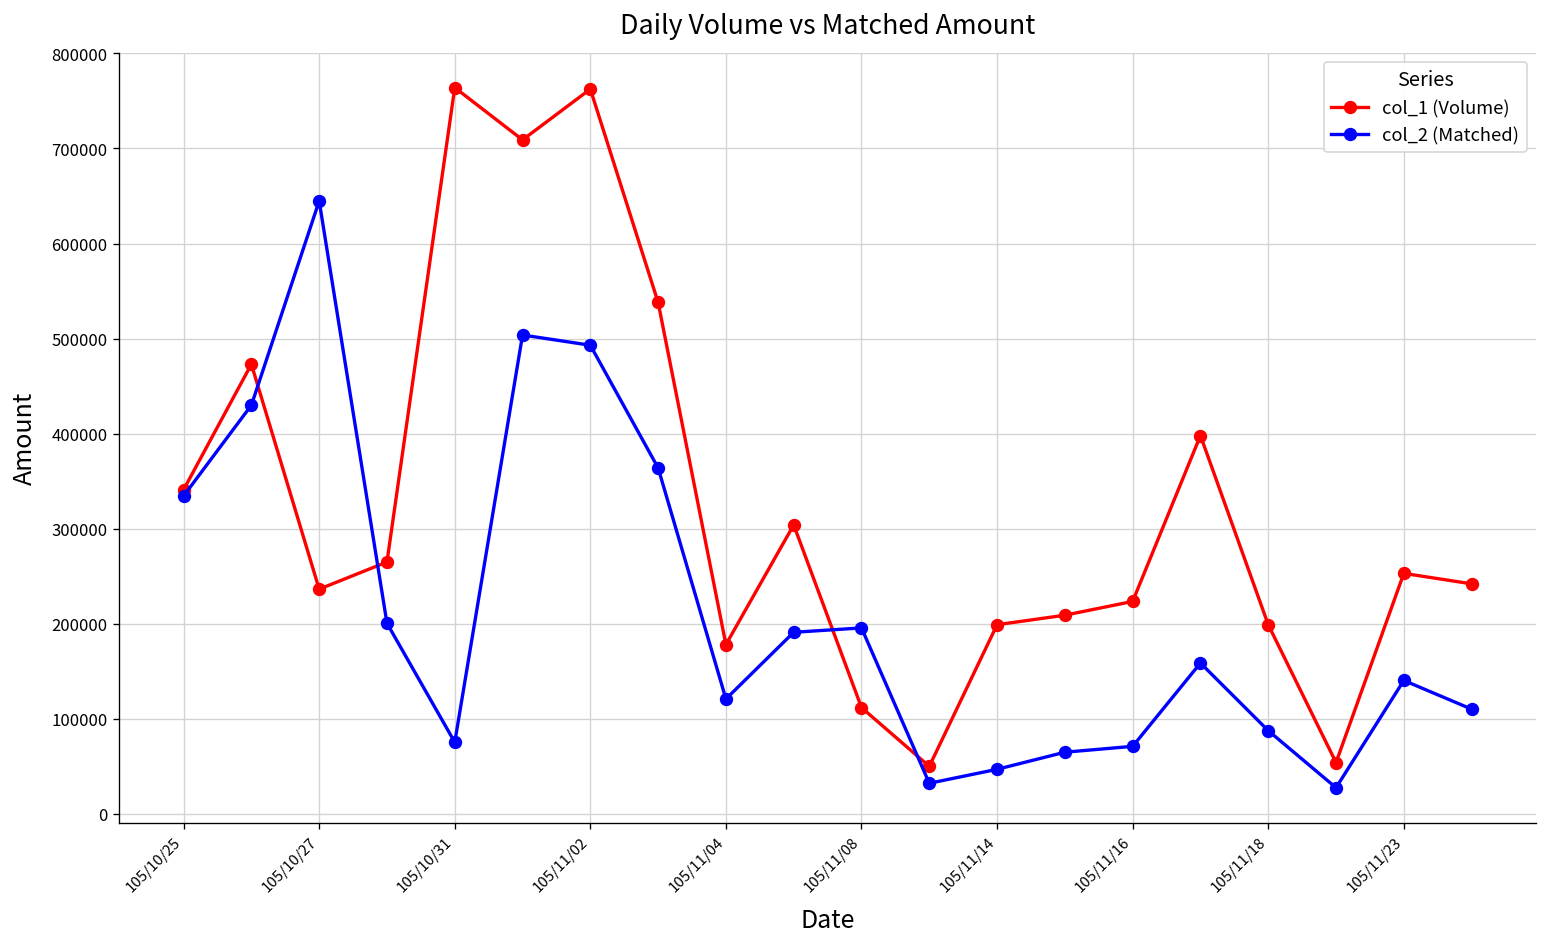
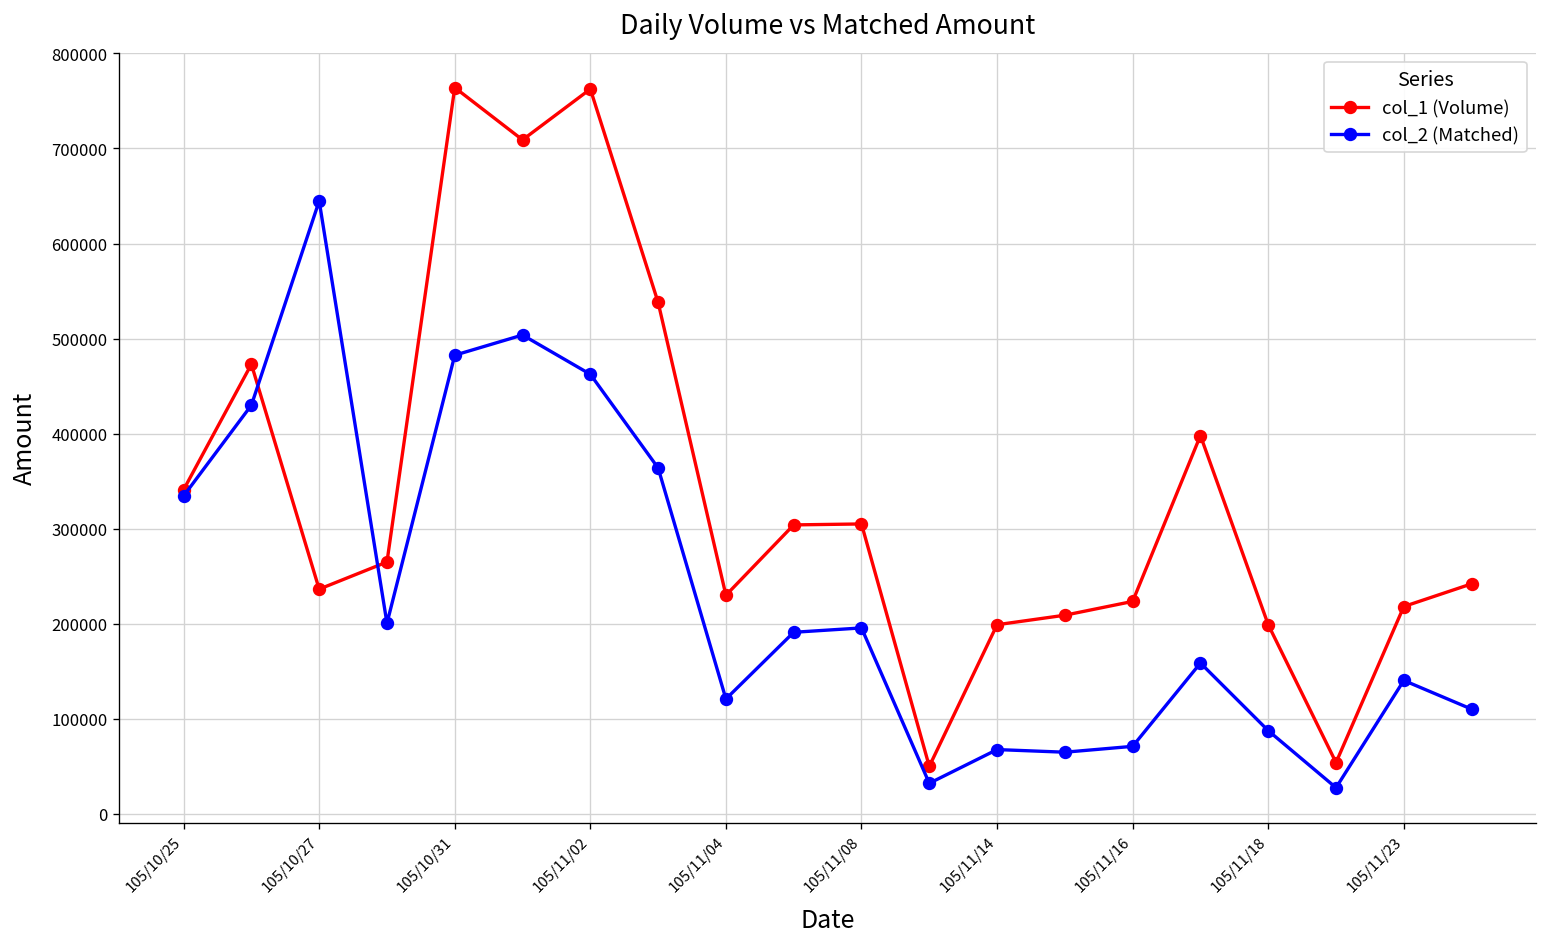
col_2 (Matched), 105/10/31: 80000 -> 480000
col_2 (Matched), 105/11/02: 490000 -> 460000
col_1 (Volume), 105/11/04: 180000 -> 230000
col_1 (Volume), 105/11/08: 110000 -> 310000
col_2 (Matched), 105/11/14: 50000 -> 70000
col_1 (Volume), 105/11/23: 250000 -> 220000
